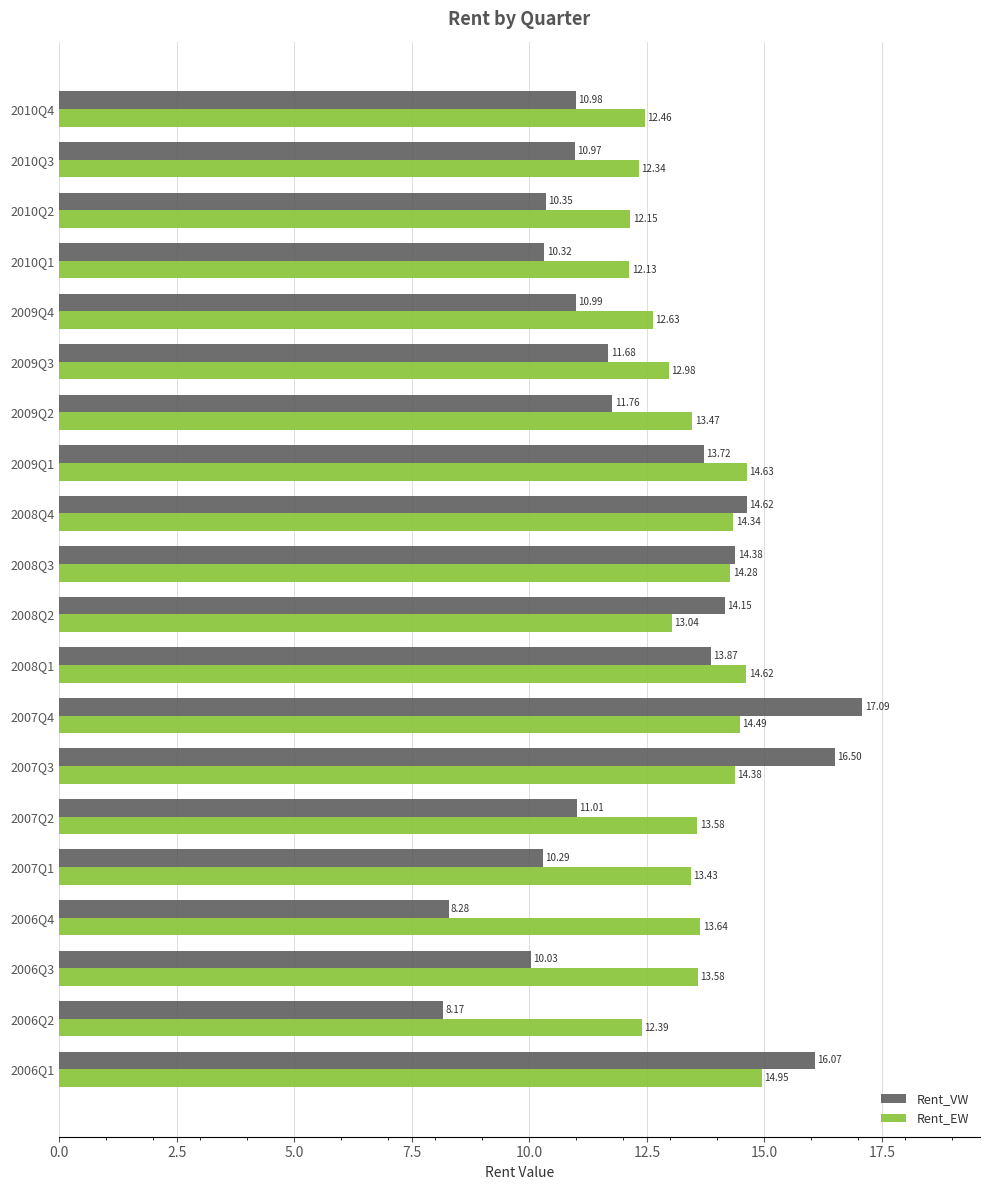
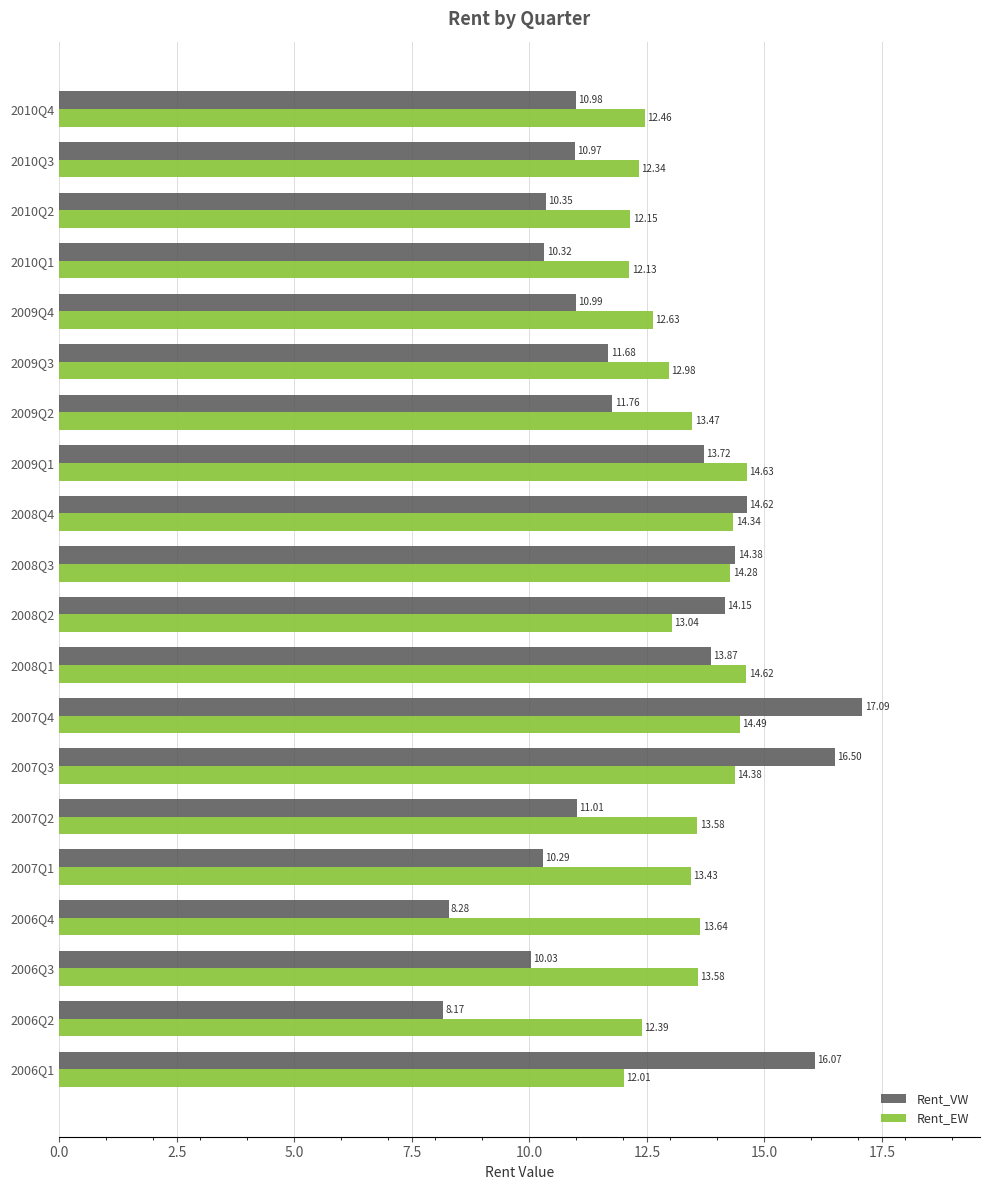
Rent_EW, 2006Q1: 14.95 -> 12.01
